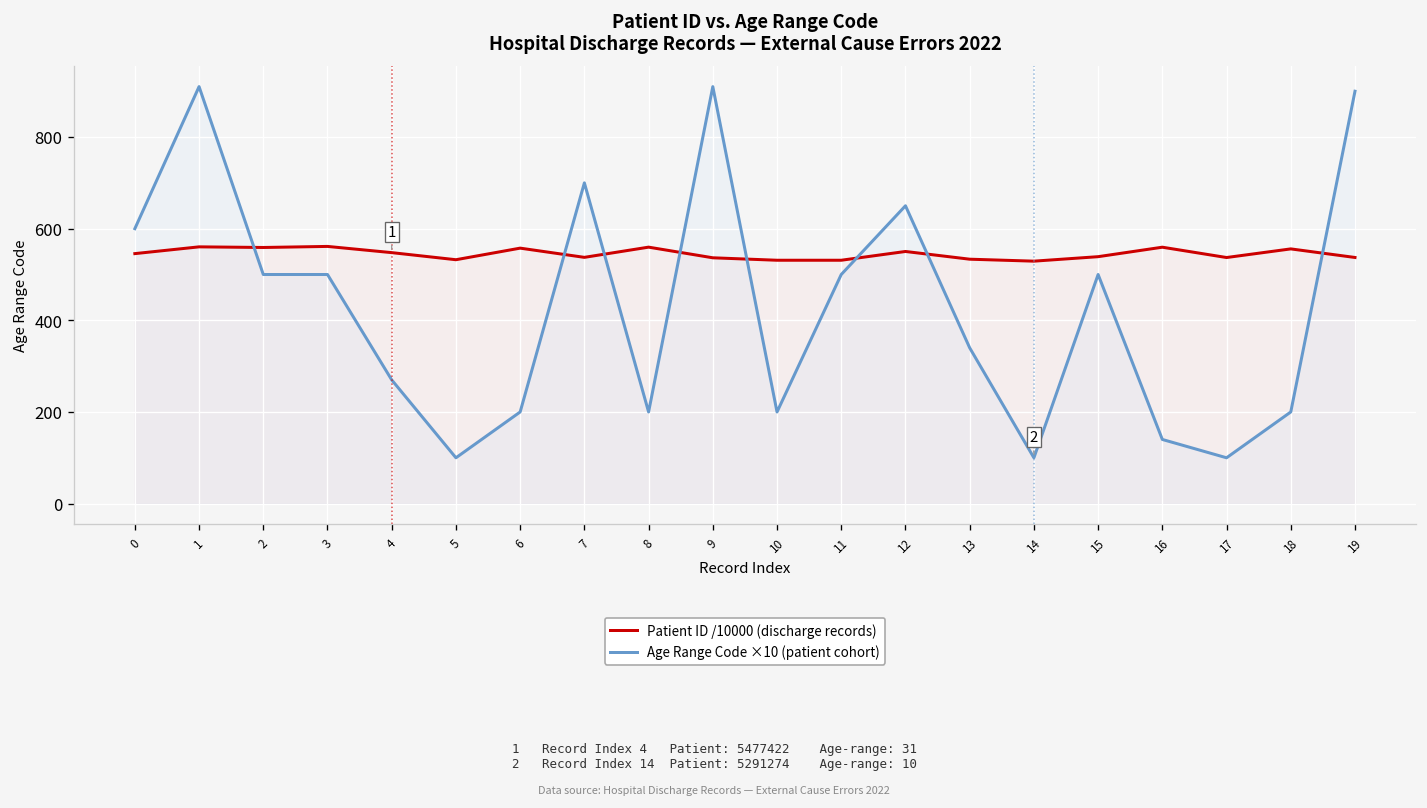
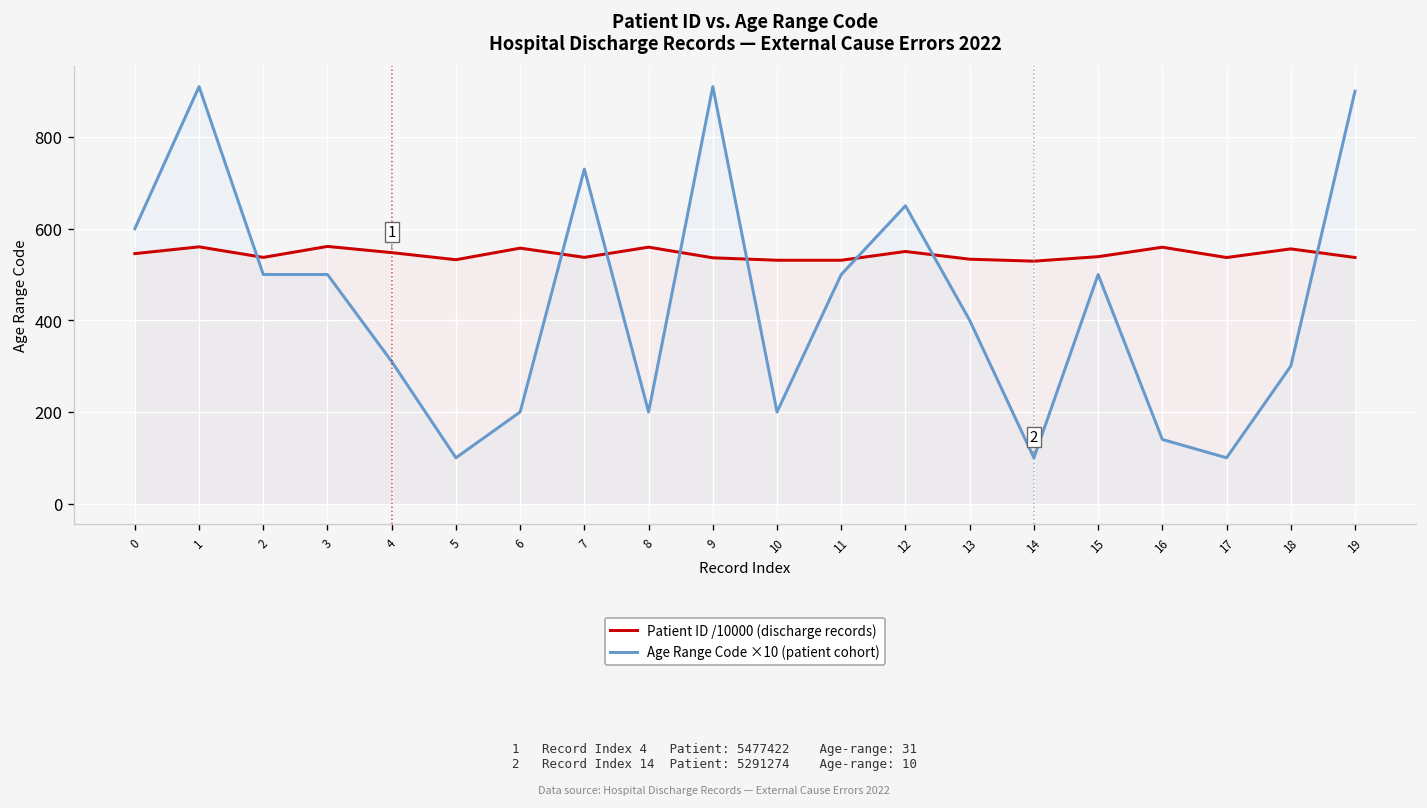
Patient ID /10000 (discharge records), 2: 560 -> 540
Age Range Code ×10 (patient cohort), 4: 270 -> 310
Age Range Code ×10 (patient cohort), 7: 700 -> 730
Age Range Code ×10 (patient cohort), 13: 340 -> 400
Age Range Code ×10 (patient cohort), 18: 200 -> 300
